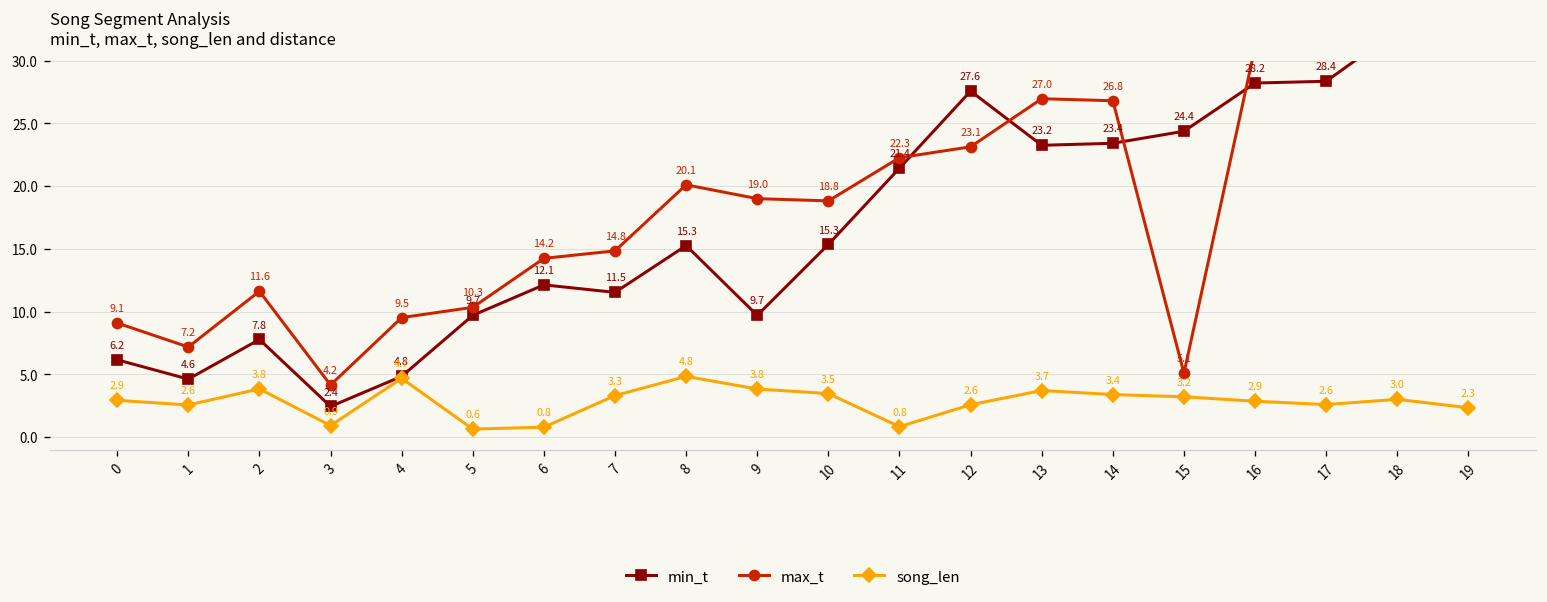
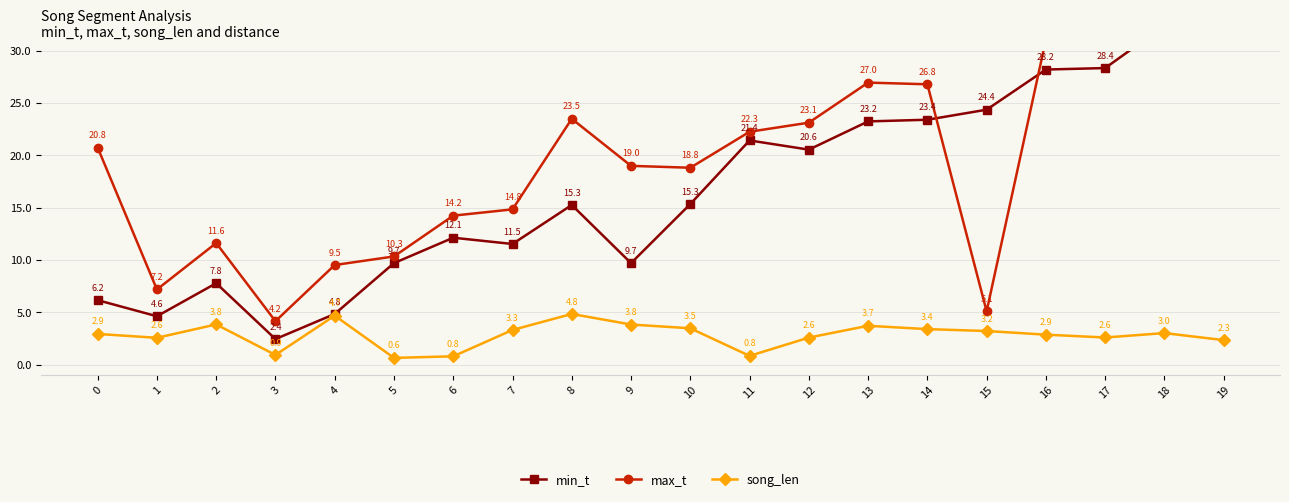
max_t, 0: 9.1 -> 20.8
max_t, 8: 20.1 -> 23.5
min_t, 12: 27.6 -> 20.6
